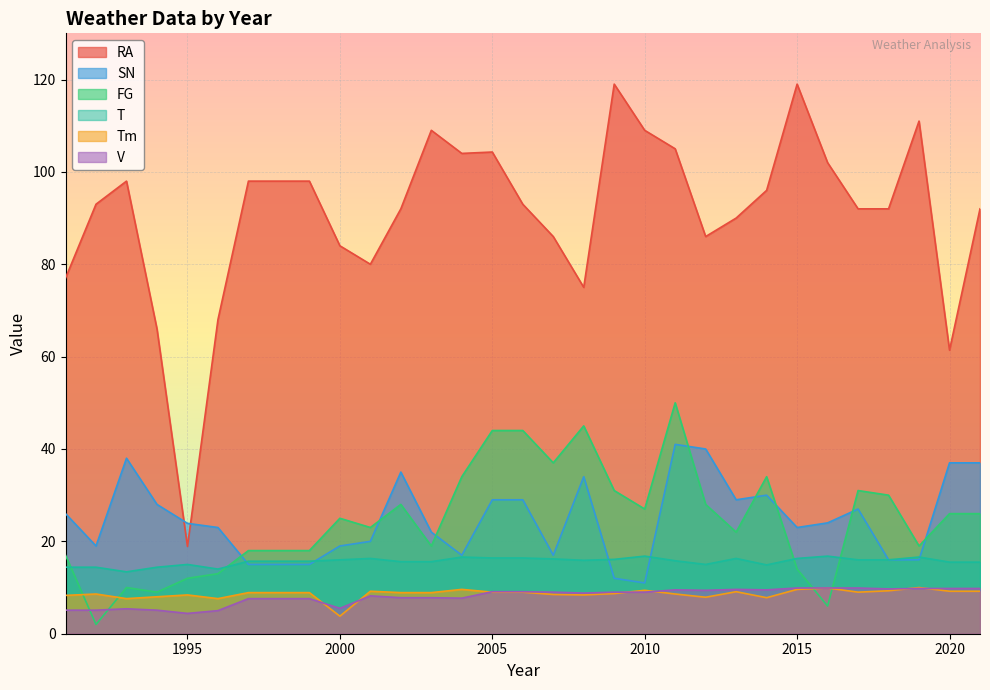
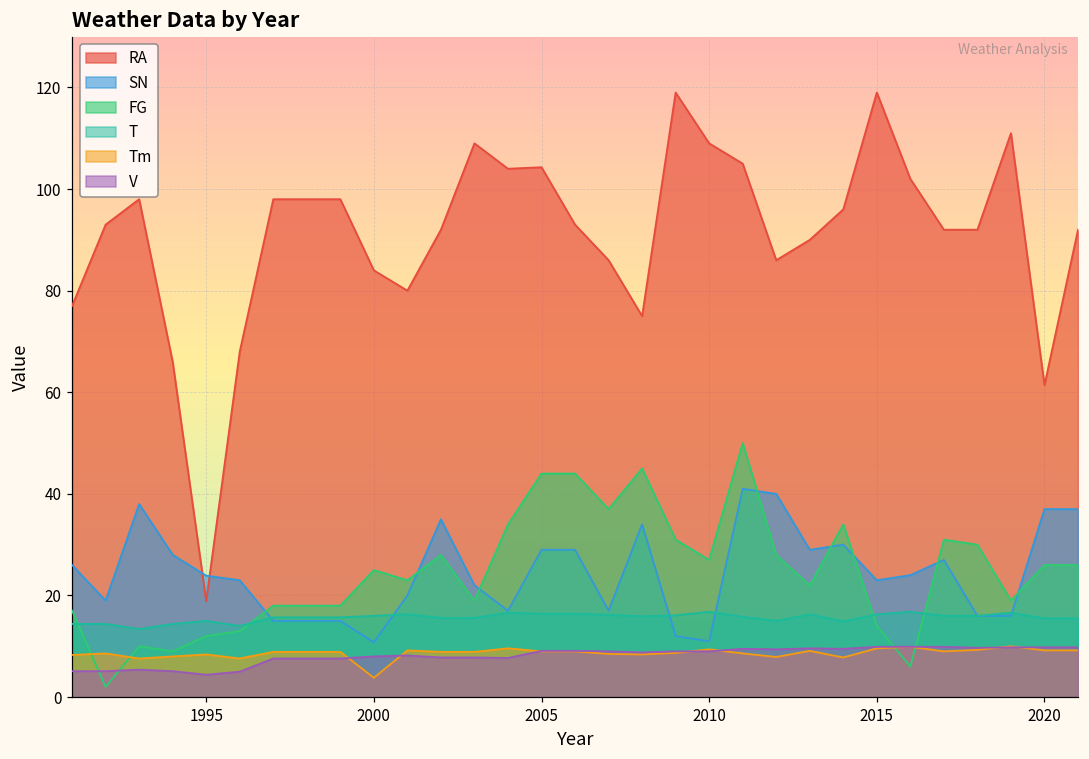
SN, 2000: 19 -> 11
V, 2000: 6 -> 8
